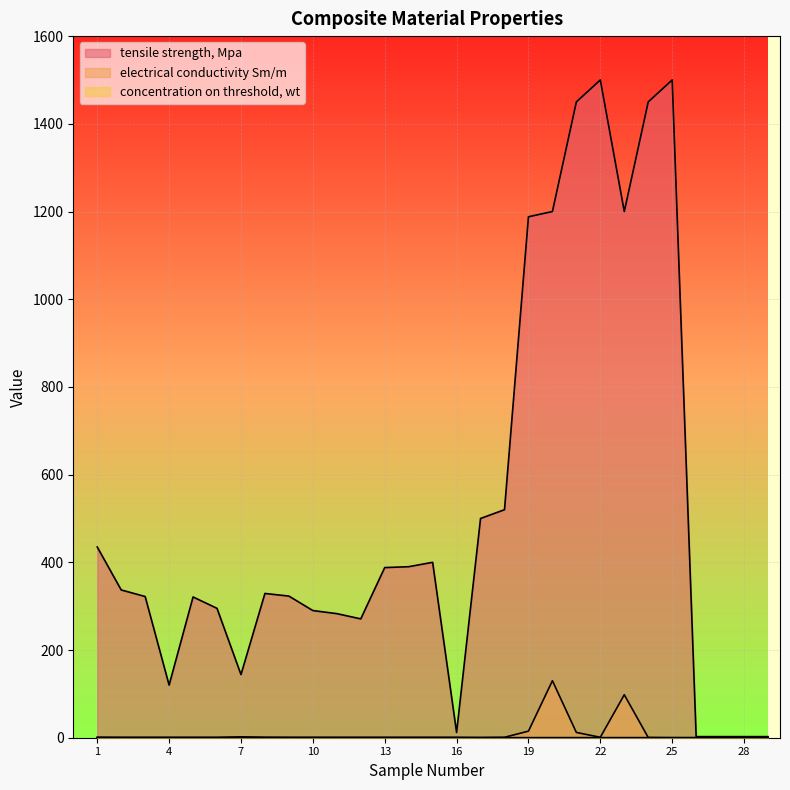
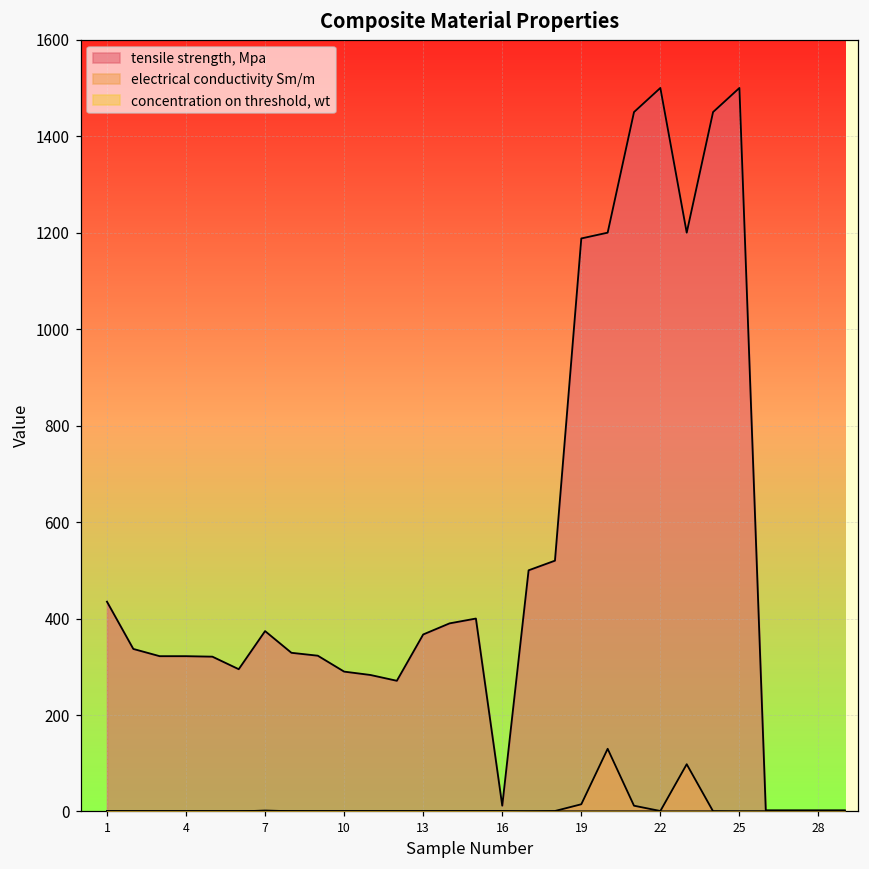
tensile strength, Mpa, 4: 120 -> 320
tensile strength, Mpa, 7: 140 -> 370
tensile strength, Mpa, 13: 390 -> 370
